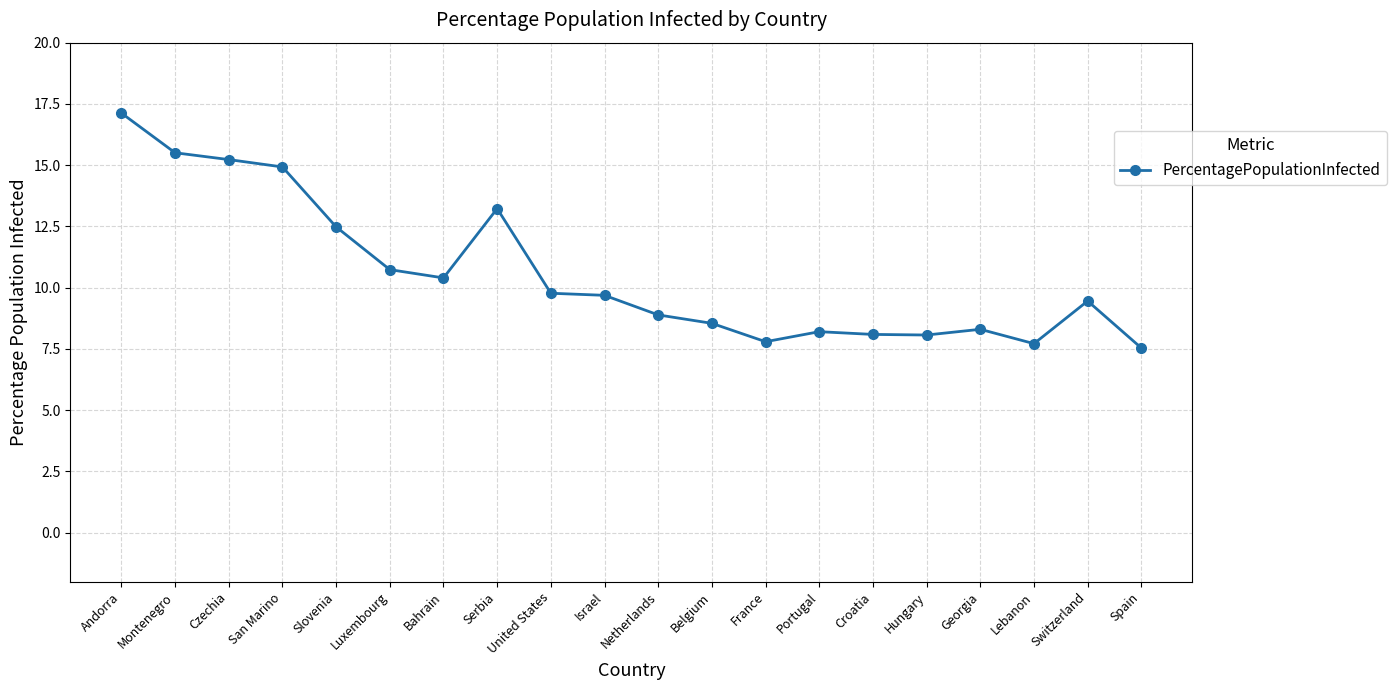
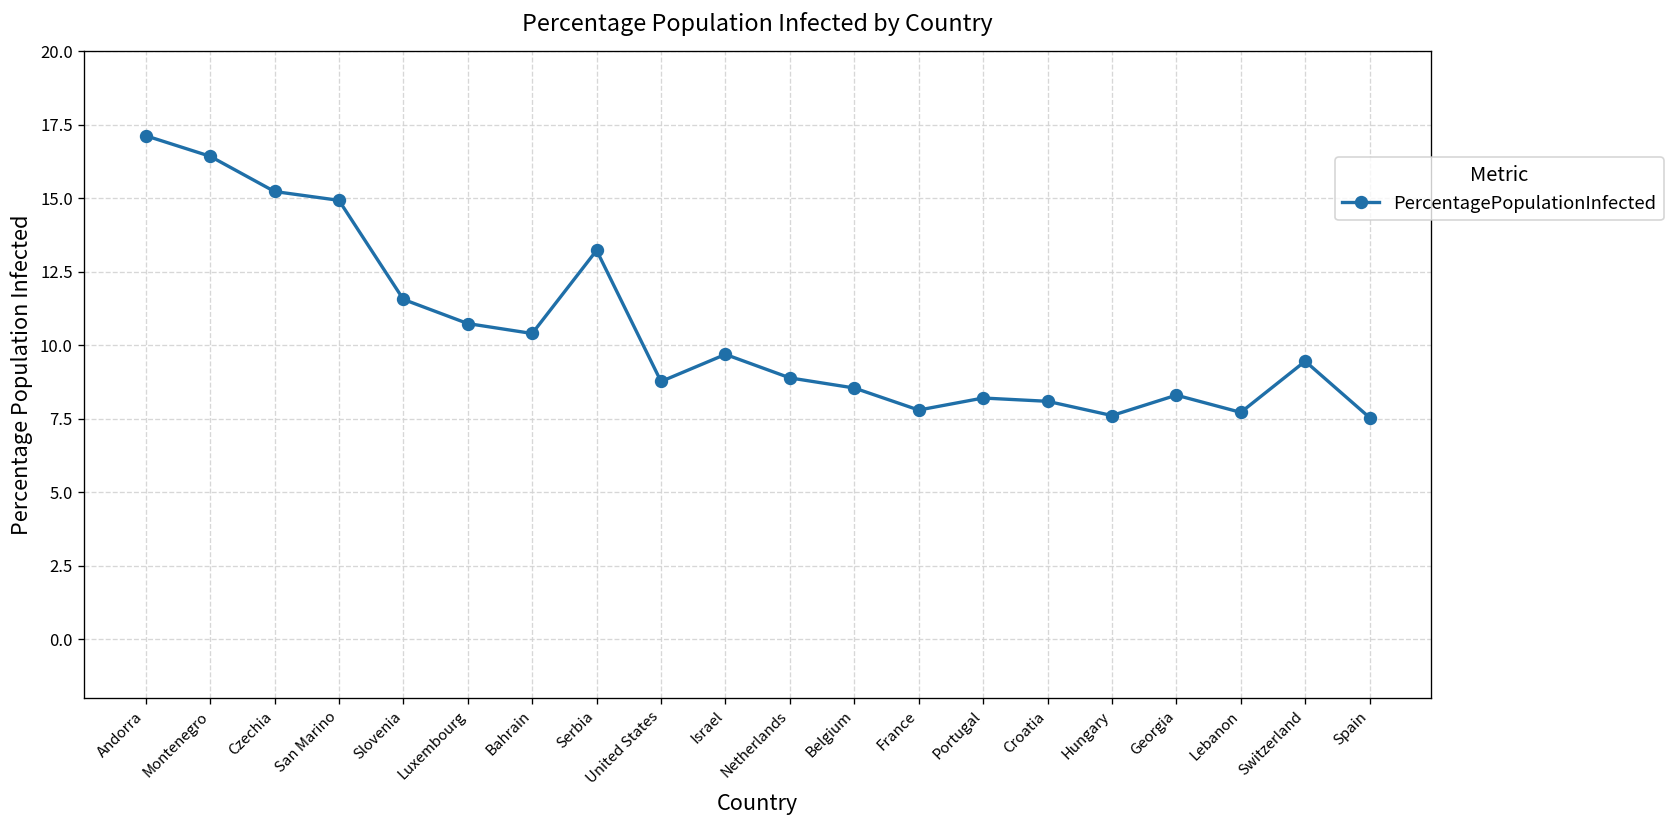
Montenegro: 15.5 -> 16.4
Slovenia: 12.5 -> 11.6
United States: 9.8 -> 8.8
Hungary: 8.1 -> 7.6
